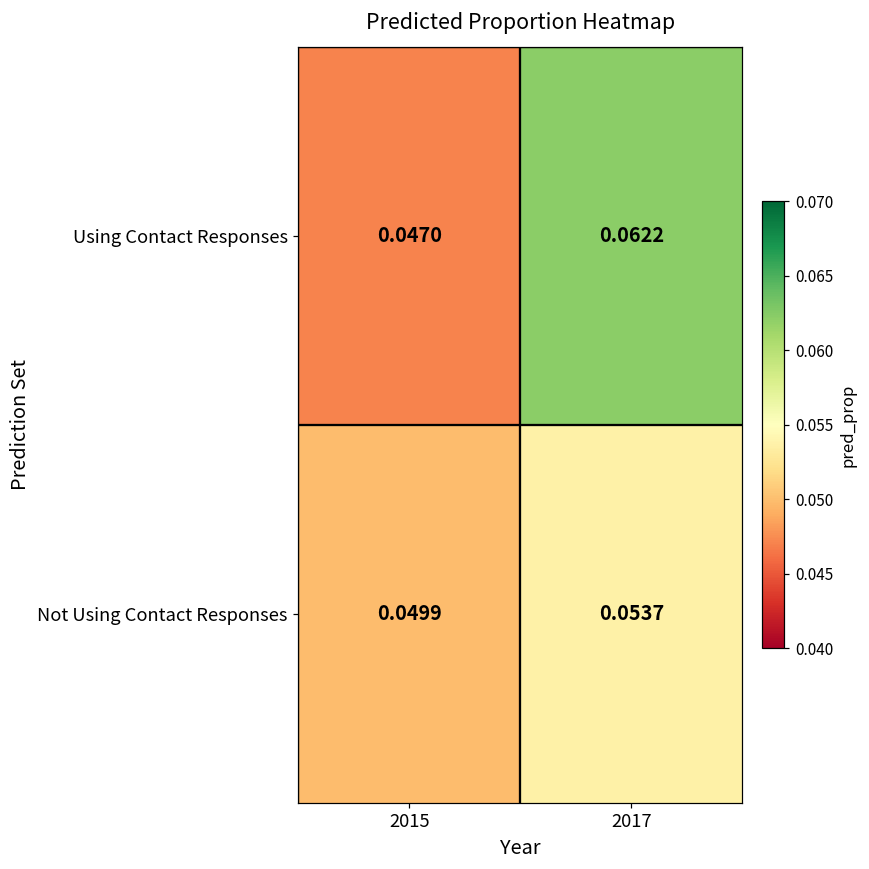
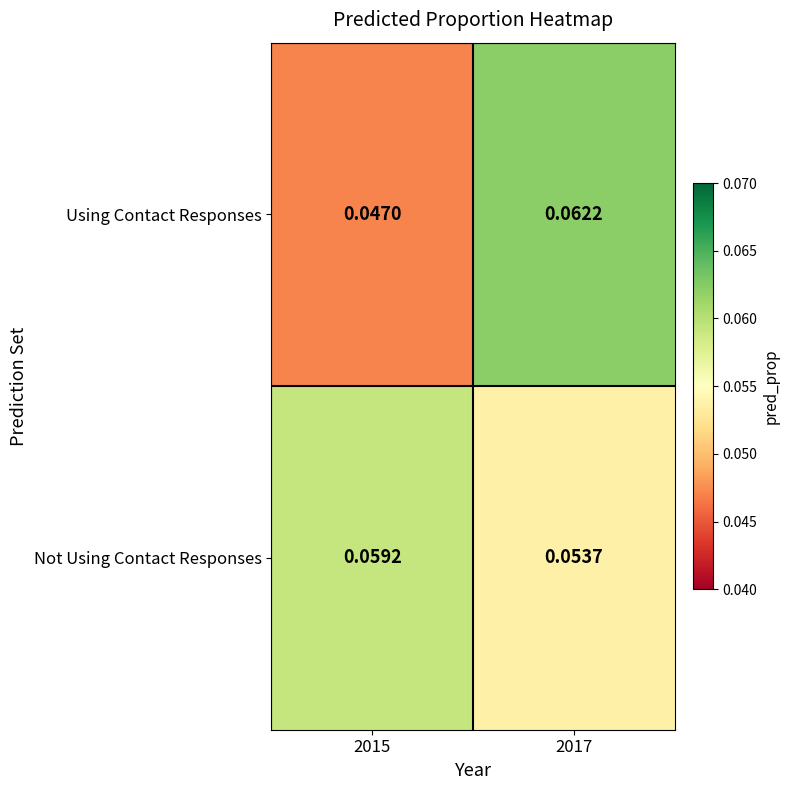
Not Using Contact Responses, 2015: 0.0499 -> 0.0592
